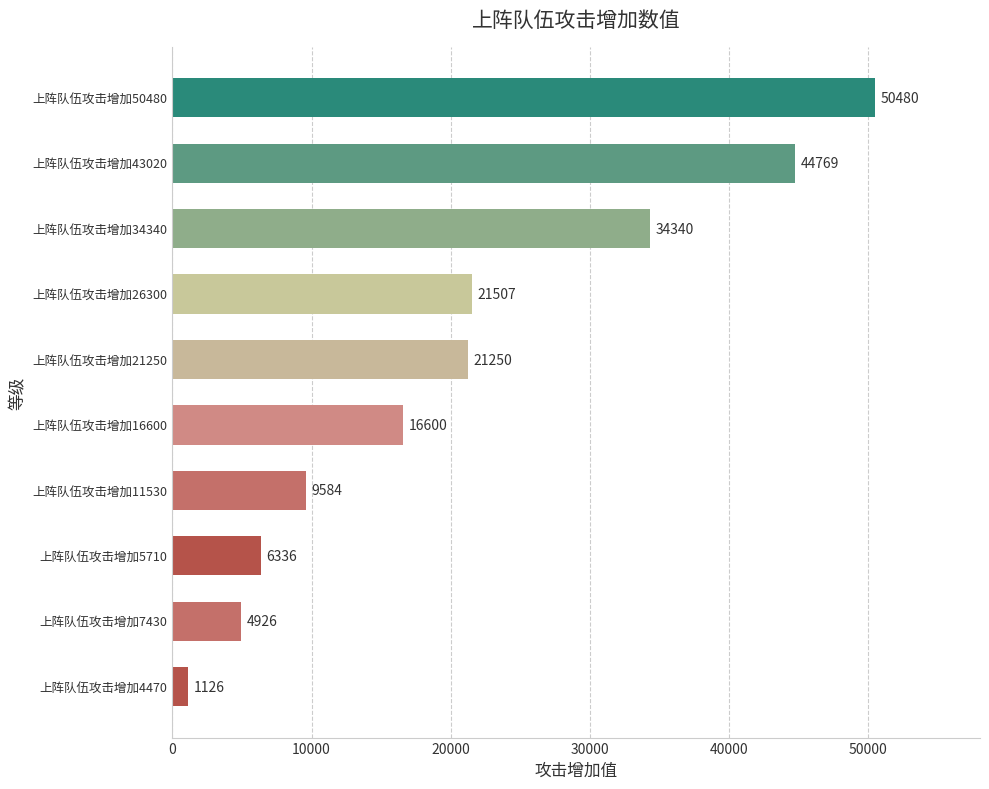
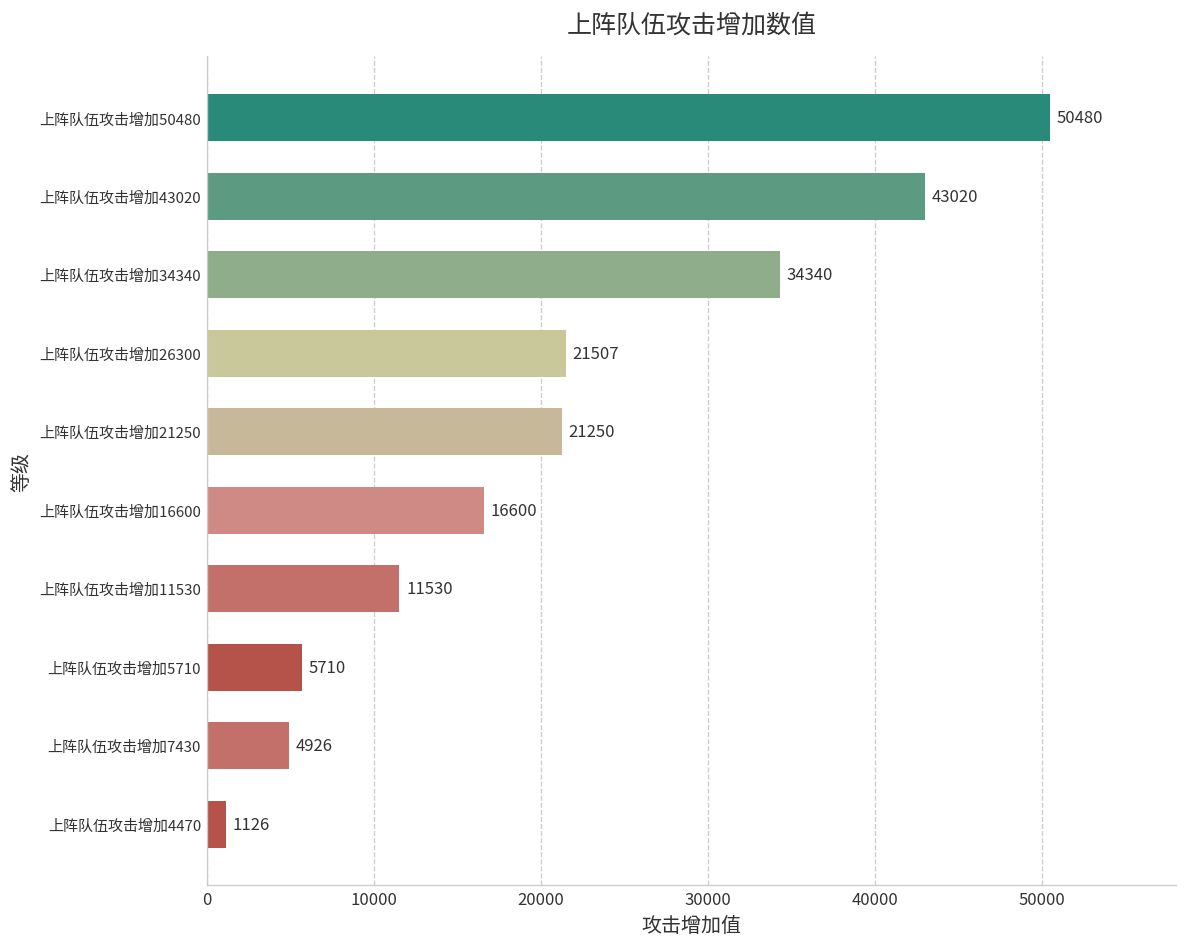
上阵队伍攻击增加43020: 44769 -> 43020
上阵队伍攻击增加11530: 9584 -> 11530
上阵队伍攻击增加5710: 6336 -> 5710
